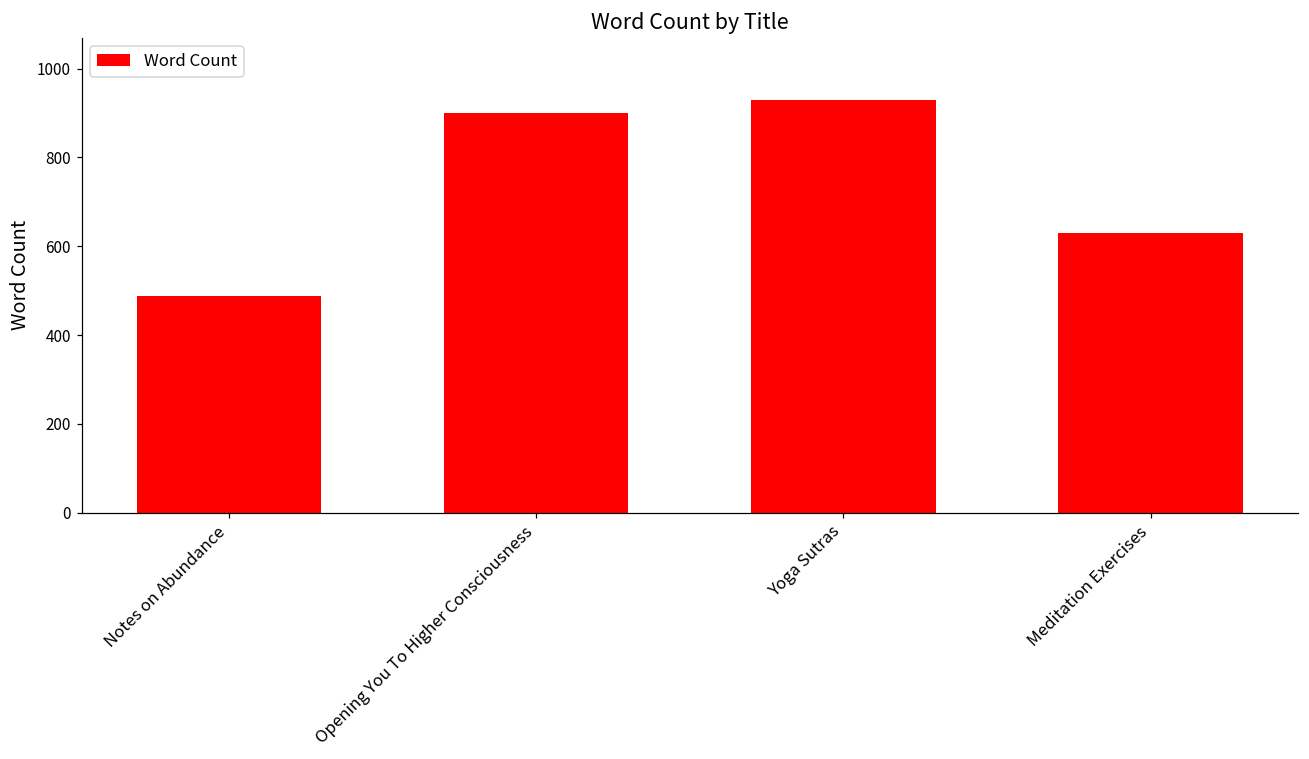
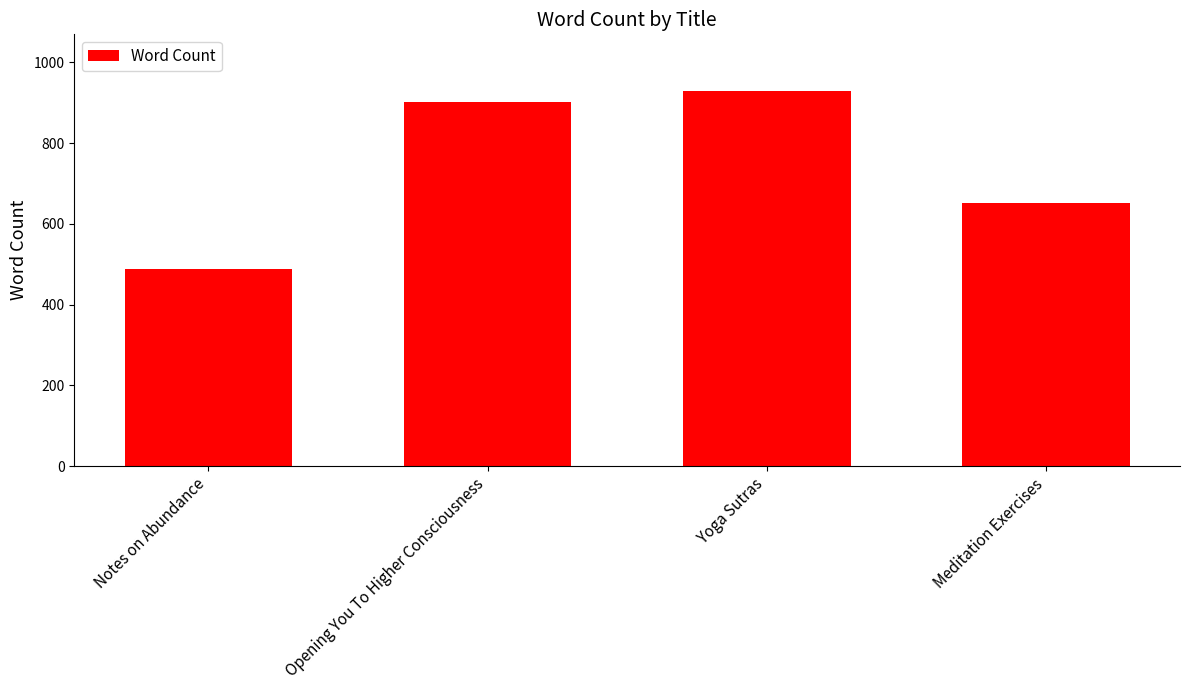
Meditation Exercises: 630 -> 650
